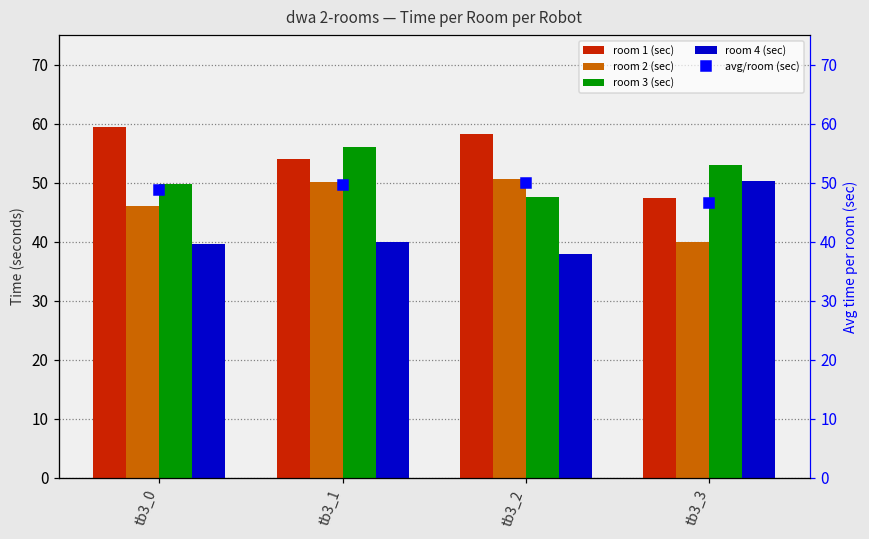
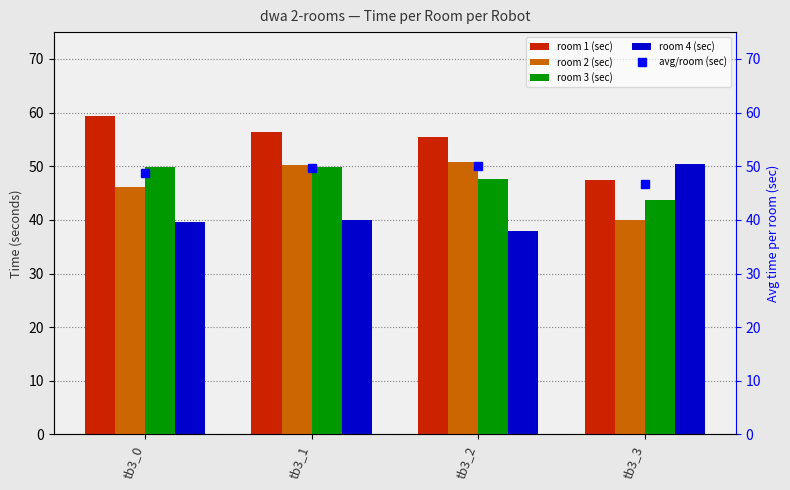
room 1 (sec), tb3_1: 54 -> 56
room 3 (sec), tb3_1: 56 -> 50
room 1 (sec), tb3_2: 58 -> 55
room 3 (sec), tb3_3: 53 -> 44
